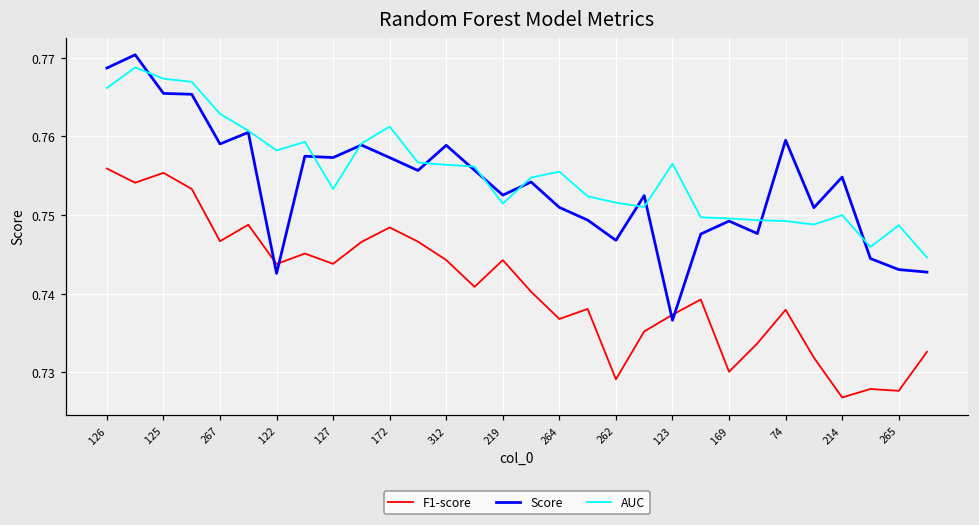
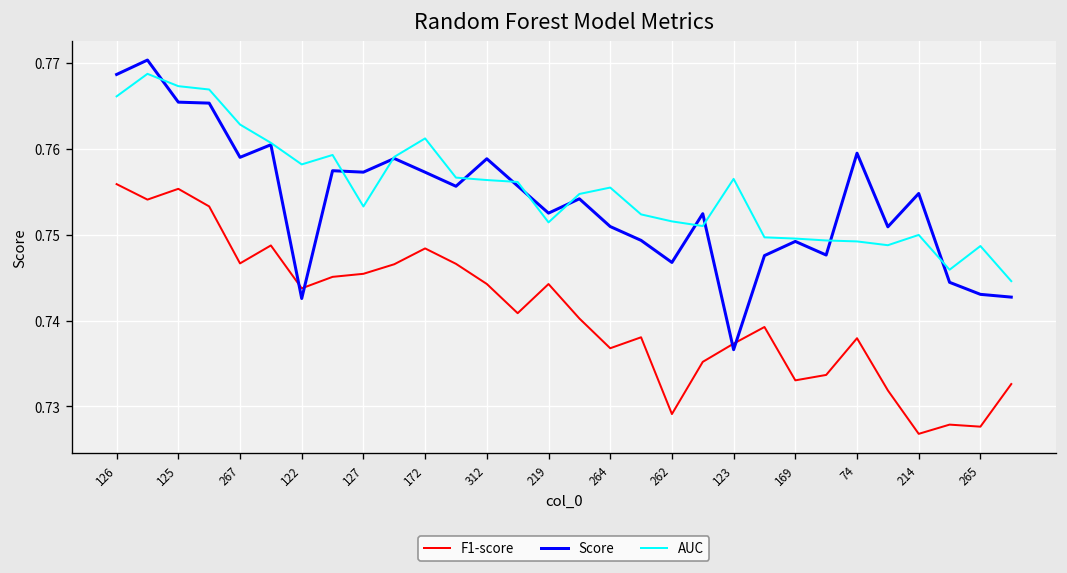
F1-score, 127: 0.744 -> 0.745
F1-score, 169: 0.730 -> 0.733
